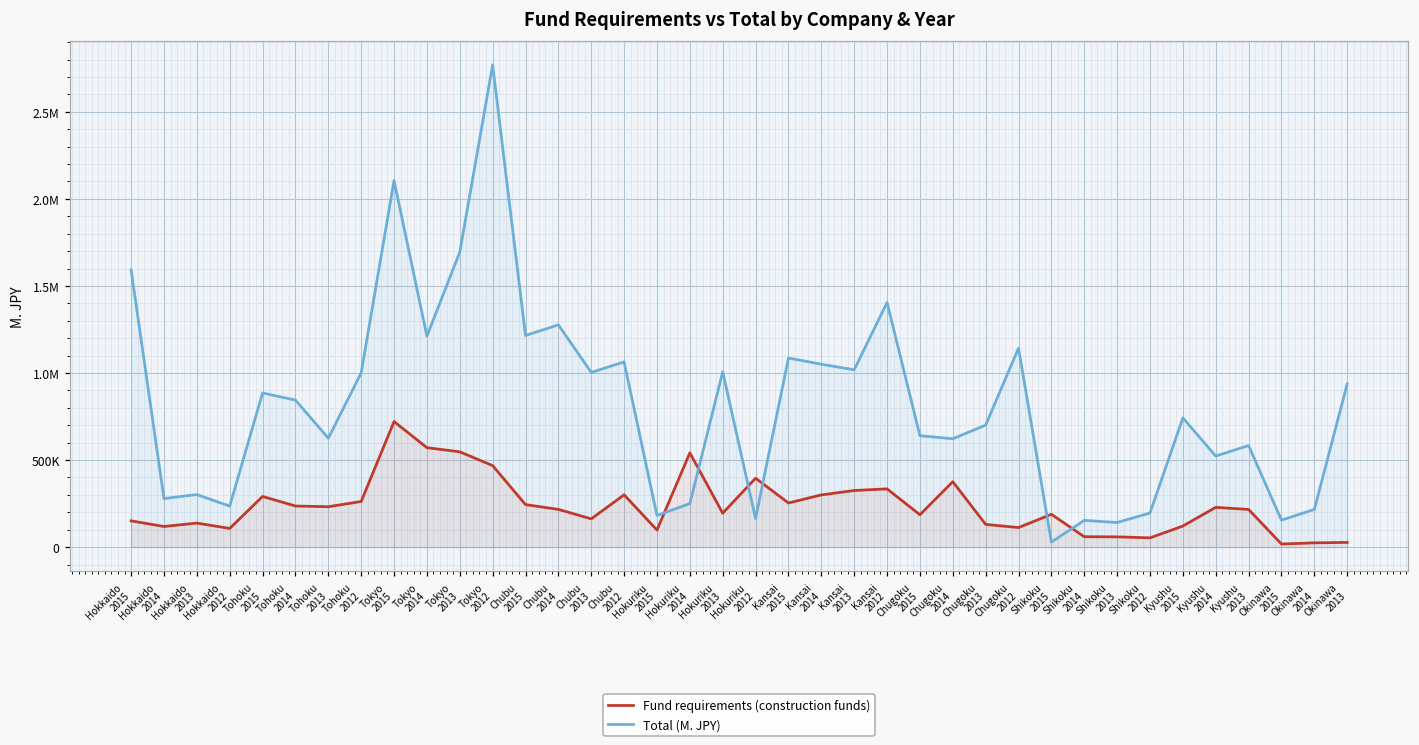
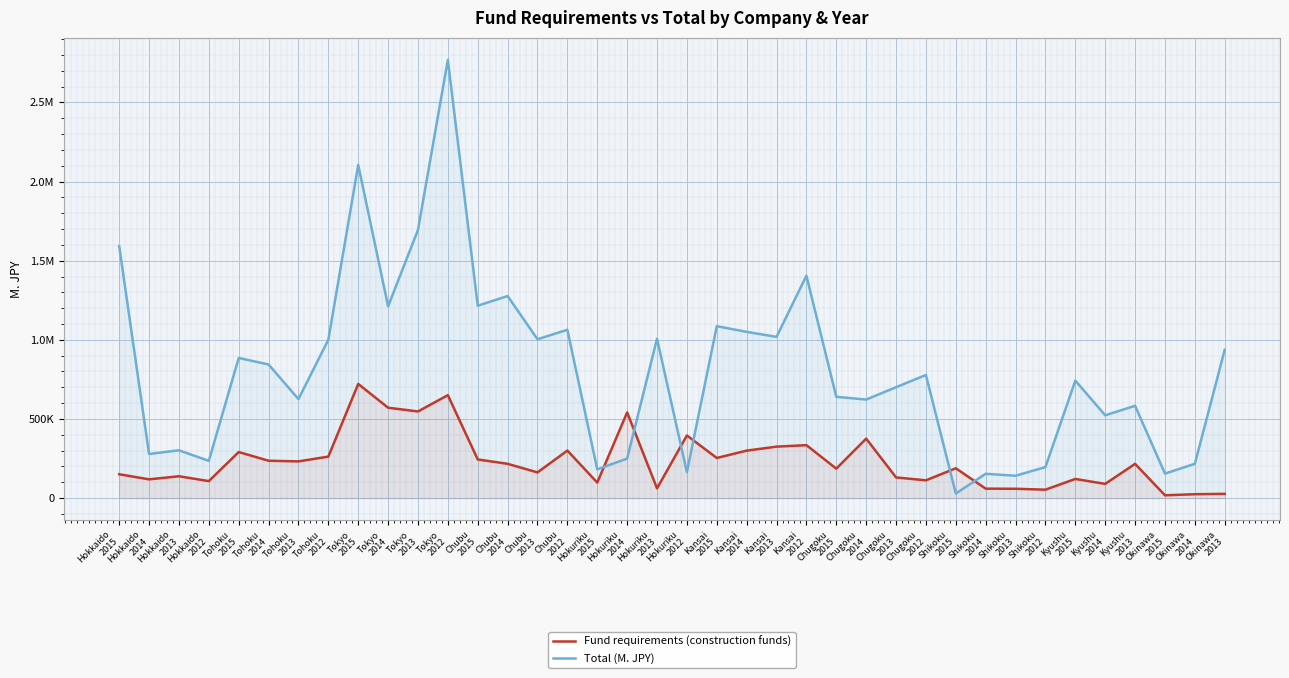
Fund requirements (construction funds), Tokyo 2012: 470000 -> 650000
Fund requirements (construction funds), Hokuriku 2013: 190000 -> 60000
Total (M. JPY), Chugoku 2012: 1140000 -> 780000
Fund requirements (construction funds), Kyushu 2014: 230000 -> 90000
